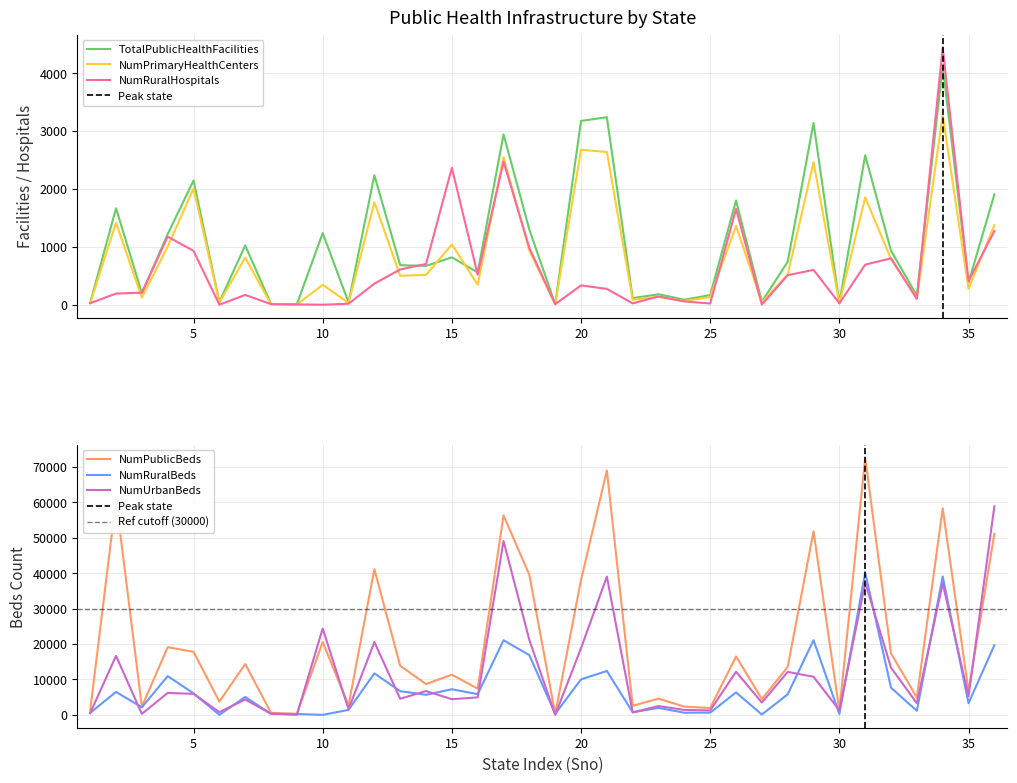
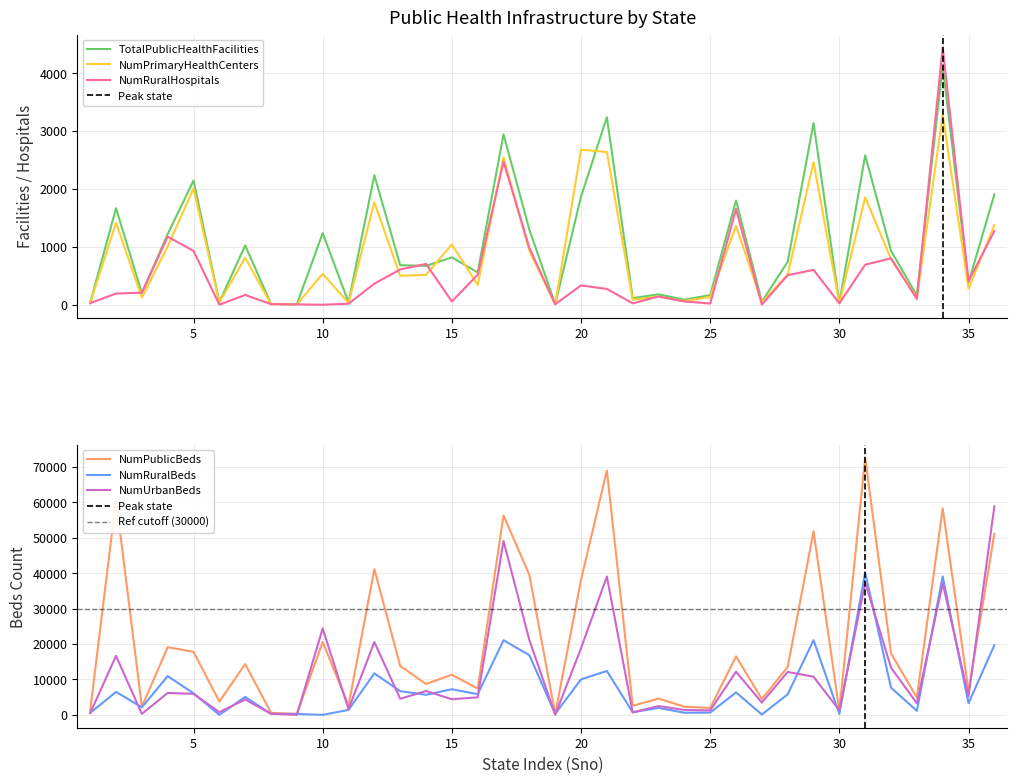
Public Health Infrastructure by State, NumPrimaryHealthCenters, 10: 300 -> 500
Public Health Infrastructure by State, NumRuralHospitals, 15: 2400 -> 100
Public Health Infrastructure by State, TotalPublicHealthFacilities, 20: 3200 -> 1900
